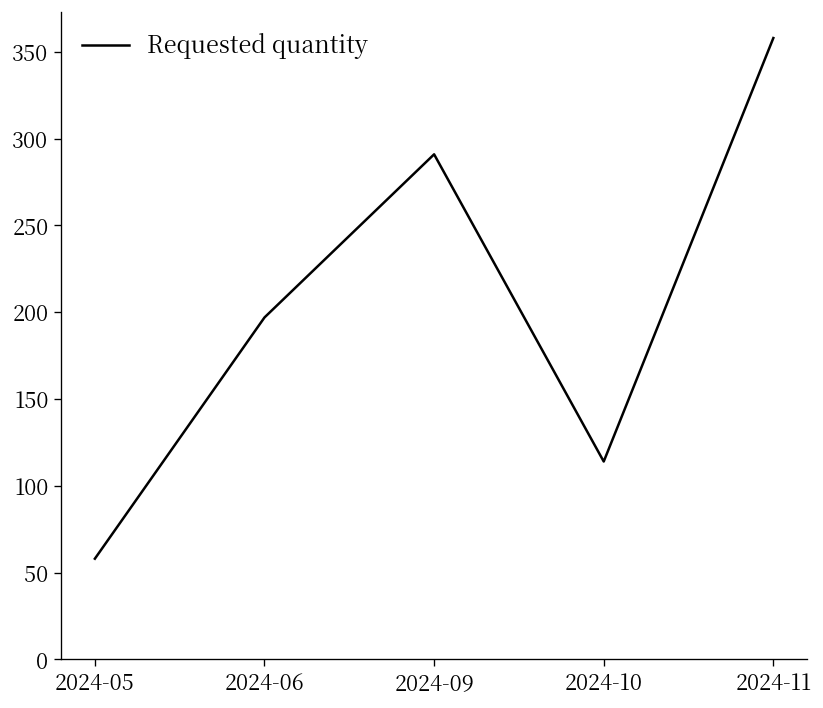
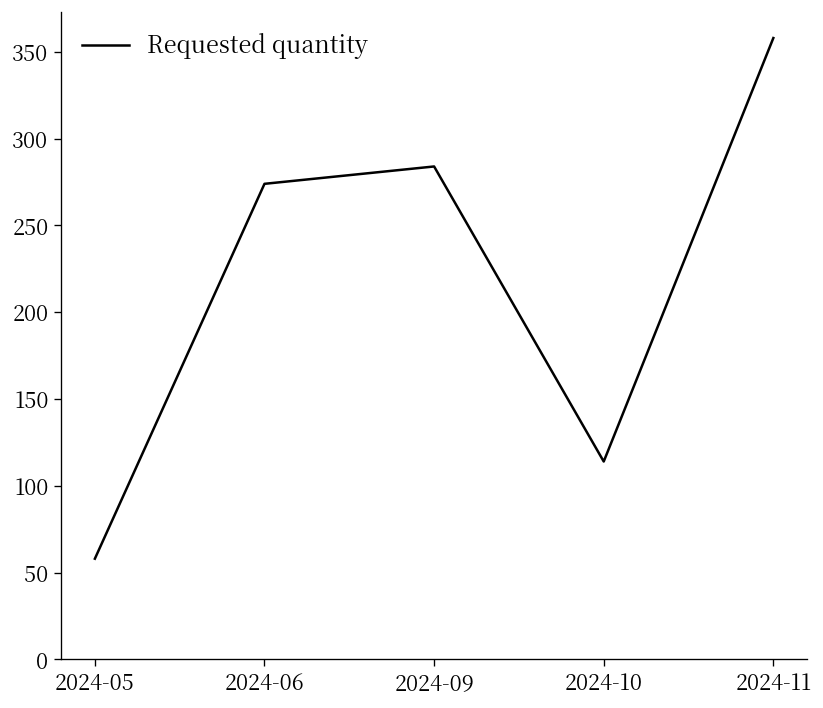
2024-06: 197 -> 274
2024-09: 291 -> 284
